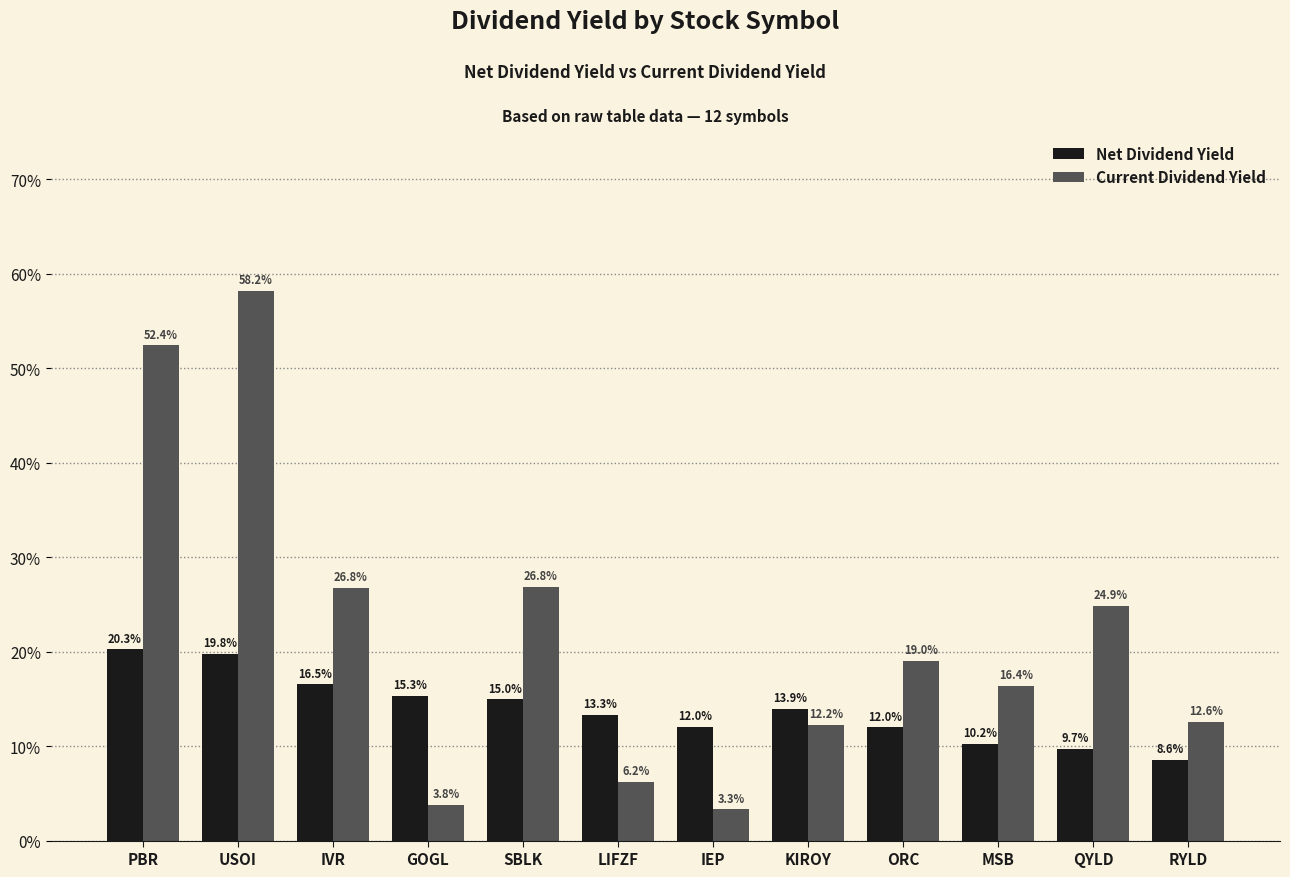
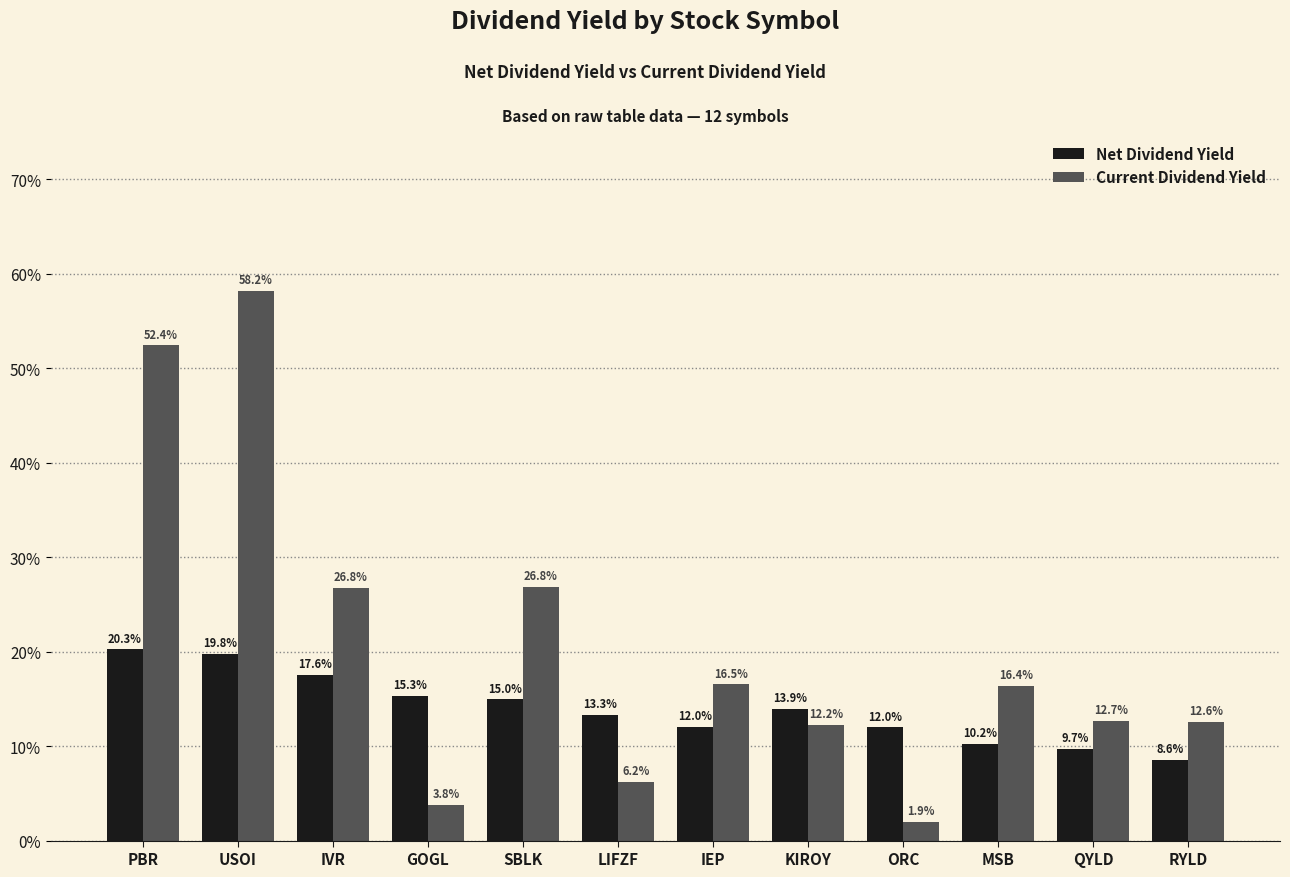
Net Dividend Yield, IVR: 16.5% -> 17.6%
Current Dividend Yield, IEP: 3.3% -> 16.5%
Current Dividend Yield, ORC: 19.0% -> 1.9%
Current Dividend Yield, QYLD: 24.9% -> 12.7%
